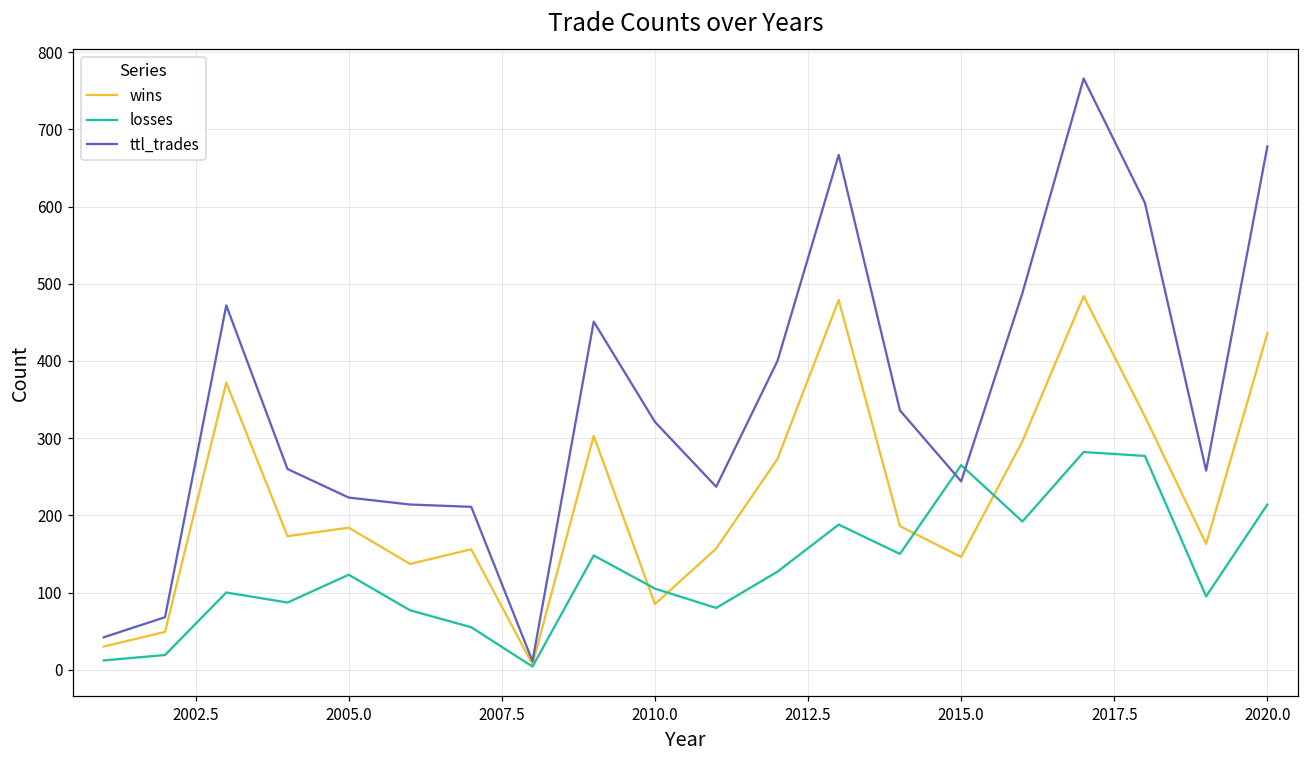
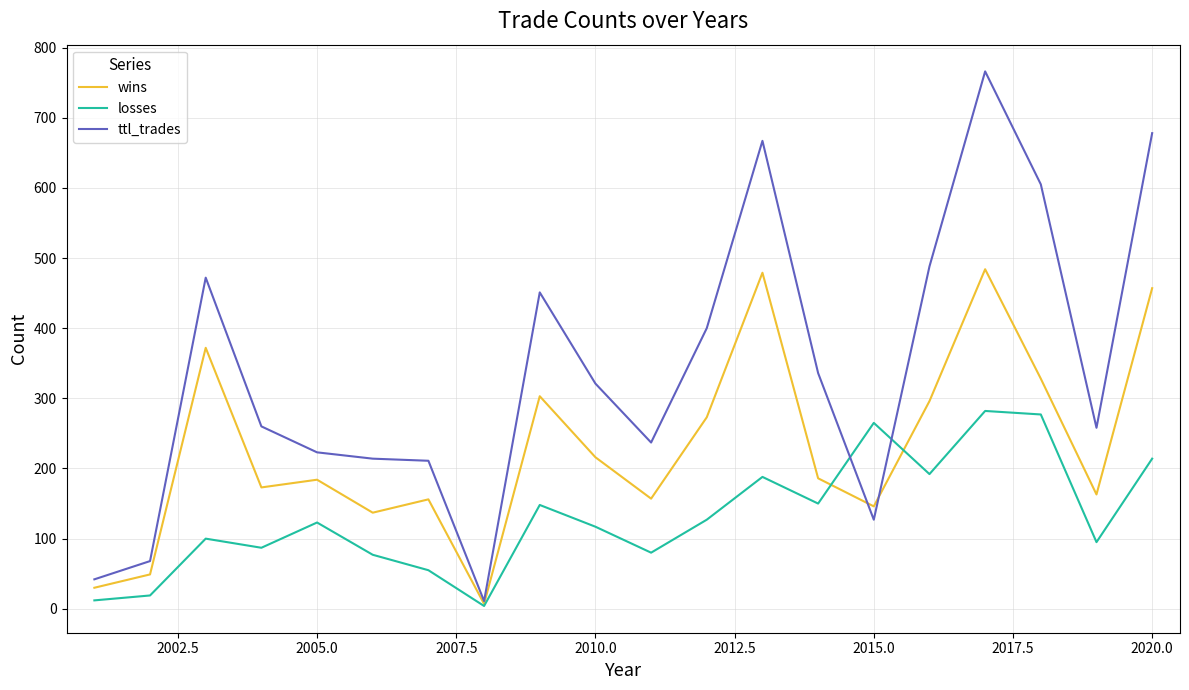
wins, 2010.0: 90 -> 220
losses, 2010.0: 110 -> 120
ttl_trades, 2015.0: 240 -> 130
wins, 2020.0: 440 -> 460
